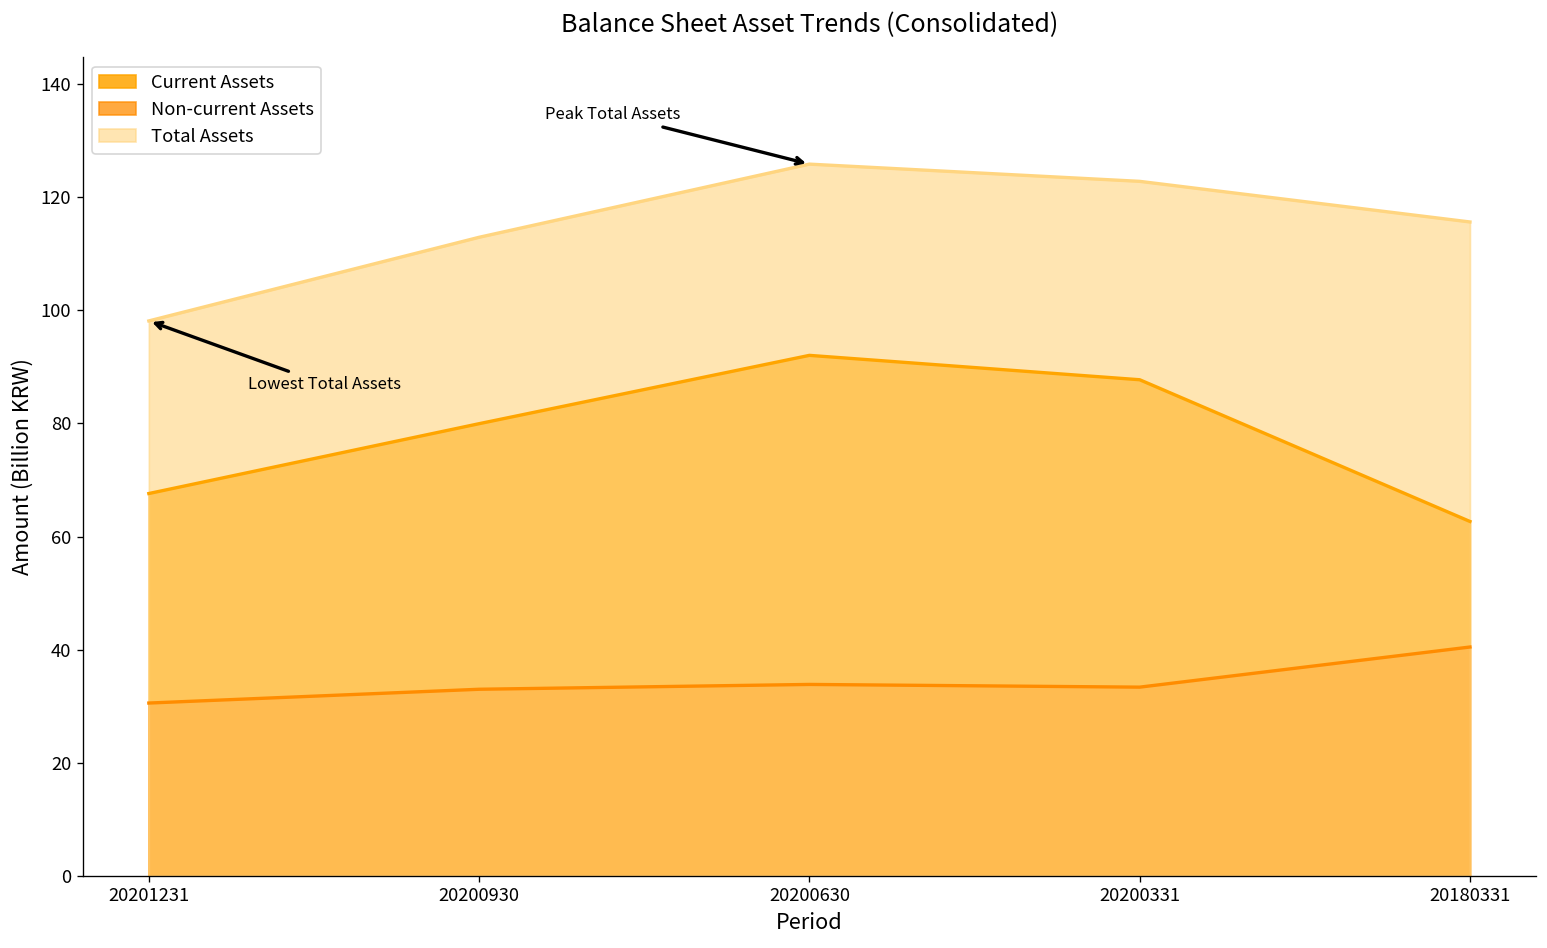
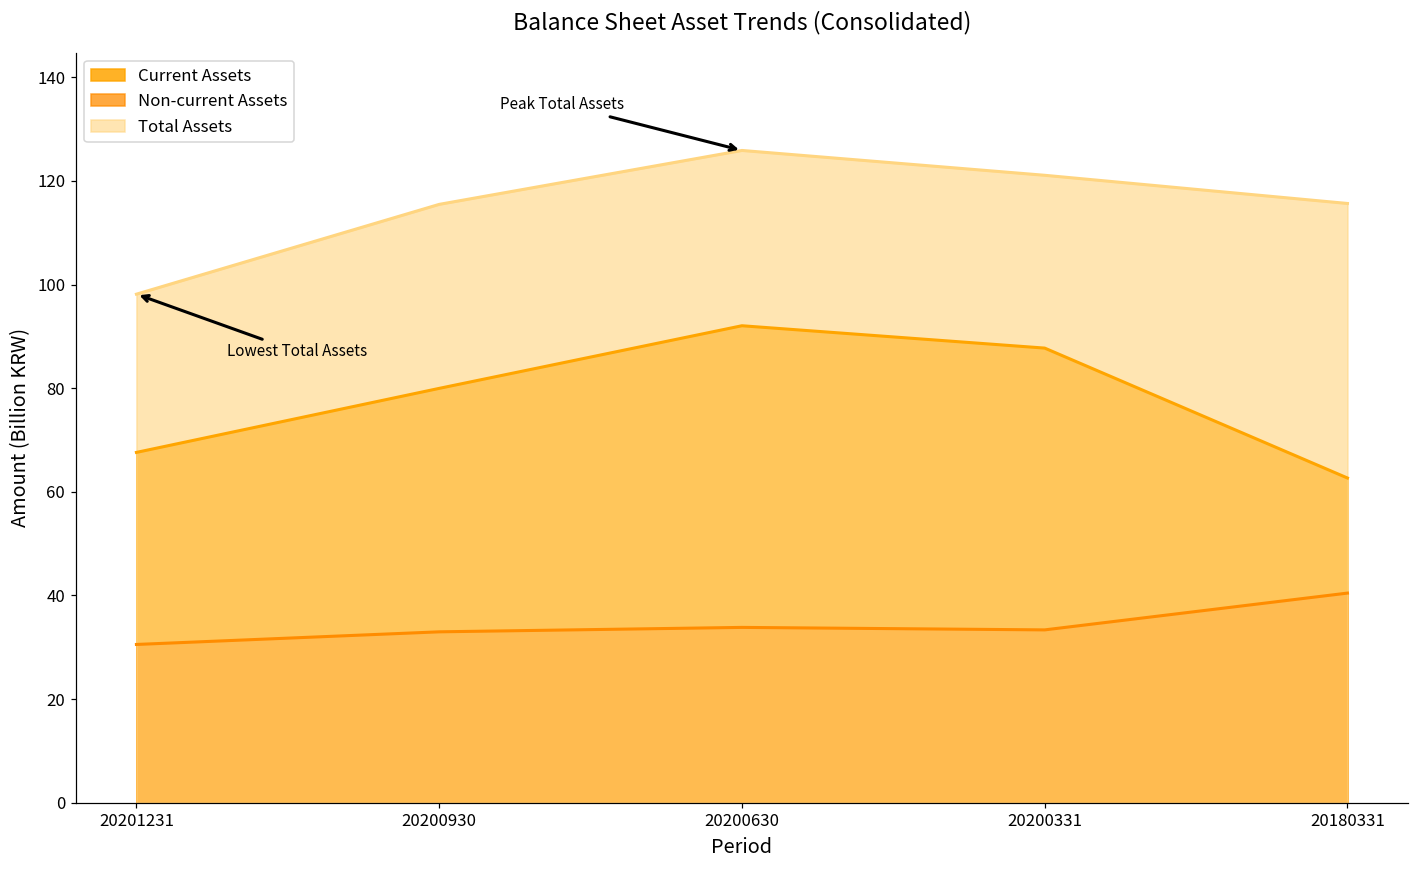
Total Assets, 20200930: 113 -> 115
Total Assets, 20200331: 123 -> 121
